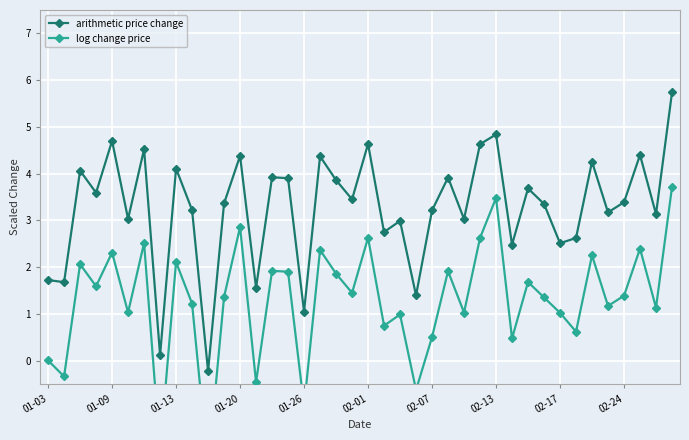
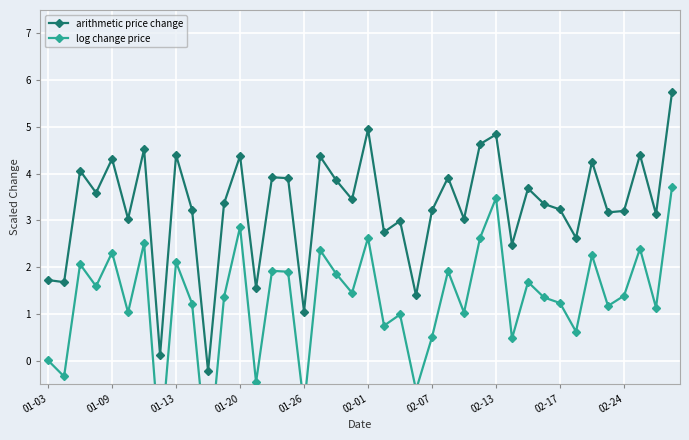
arithmetic price change, 01-09: 4.7 -> 4.3
arithmetic price change, 01-13: 4.1 -> 4.4
arithmetic price change, 02-01: 4.6 -> 4.9
arithmetic price change, 02-17: 2.5 -> 3.2
log change price, 02-17: 1.0 -> 1.2
arithmetic price change, 02-24: 3.4 -> 3.2
